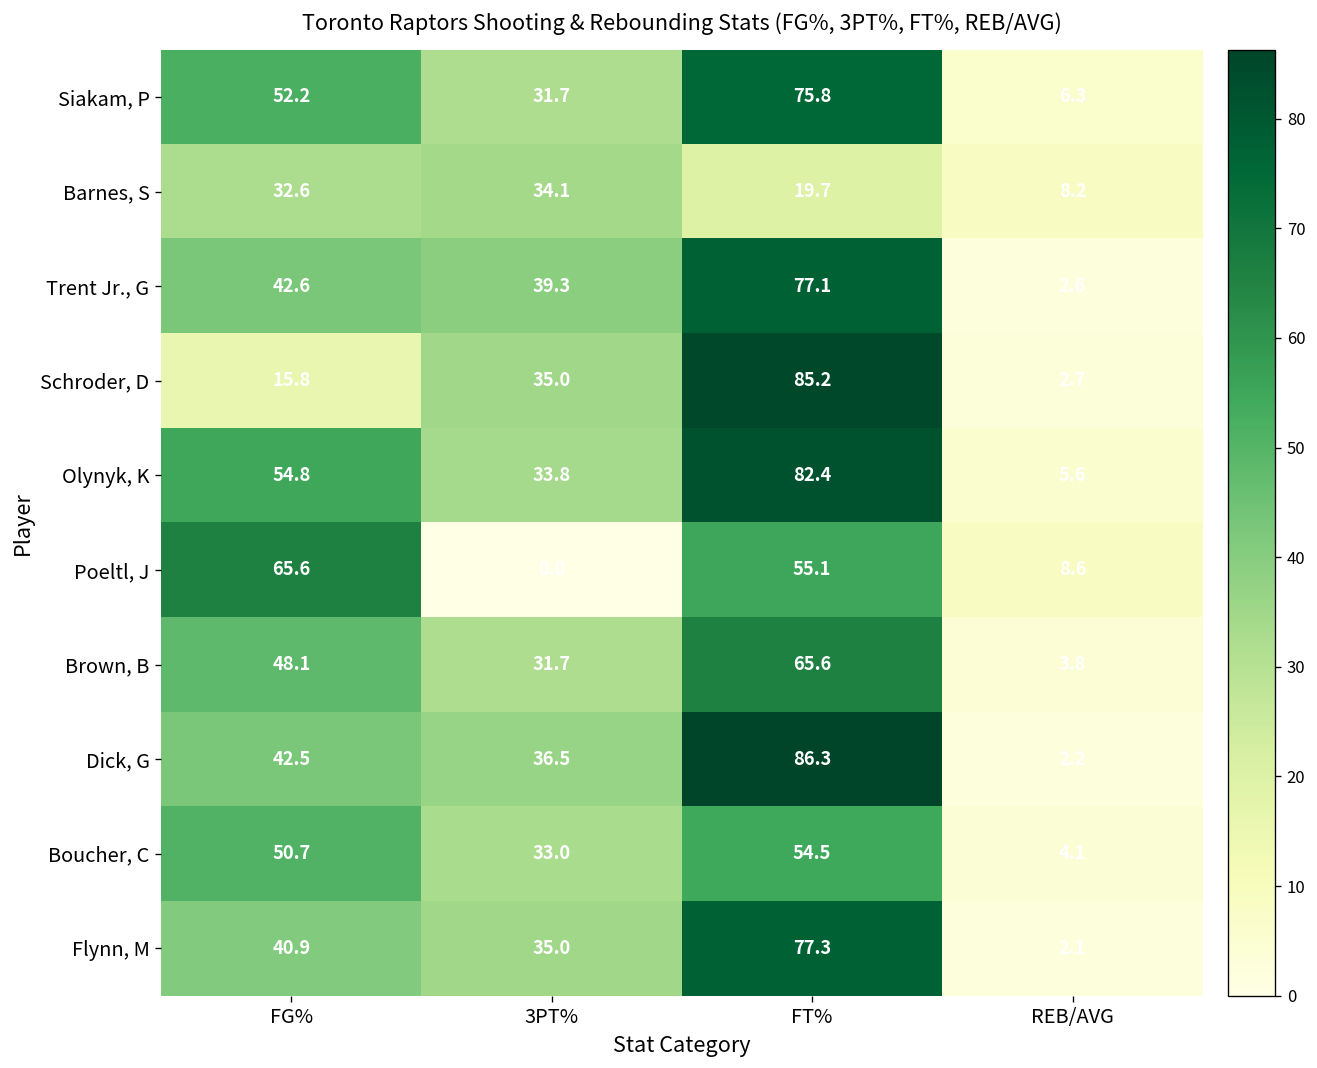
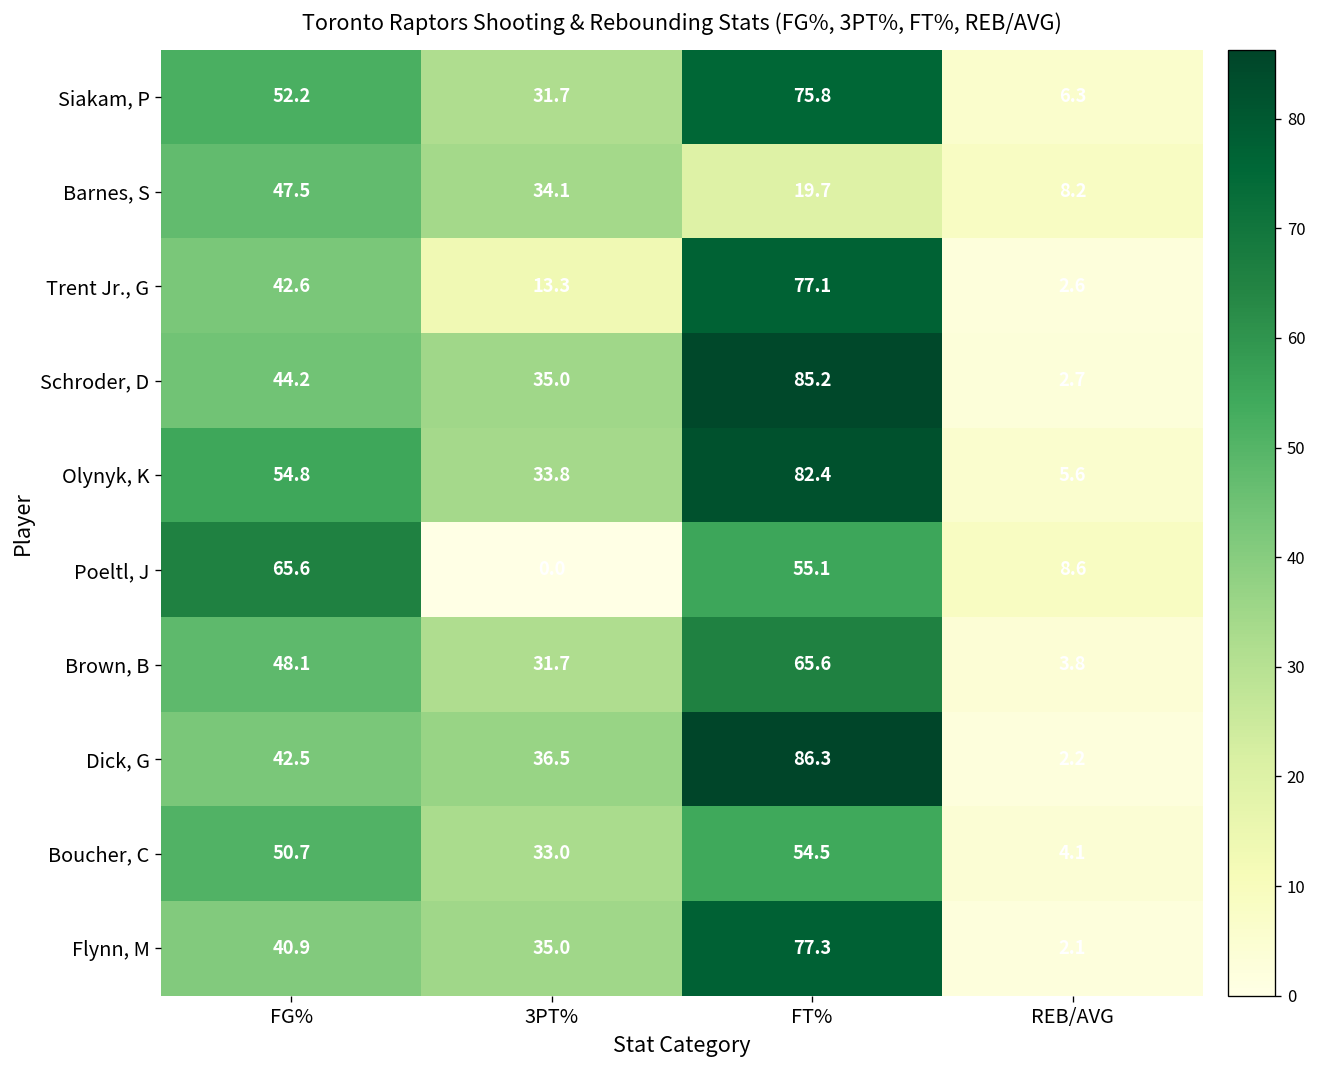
Barnes, S, FG%: 32.6 -> 47.5
Trent Jr., G, 3PT%: 39.3 -> 13.3
Schroder, D, FG%: 15.8 -> 44.2
